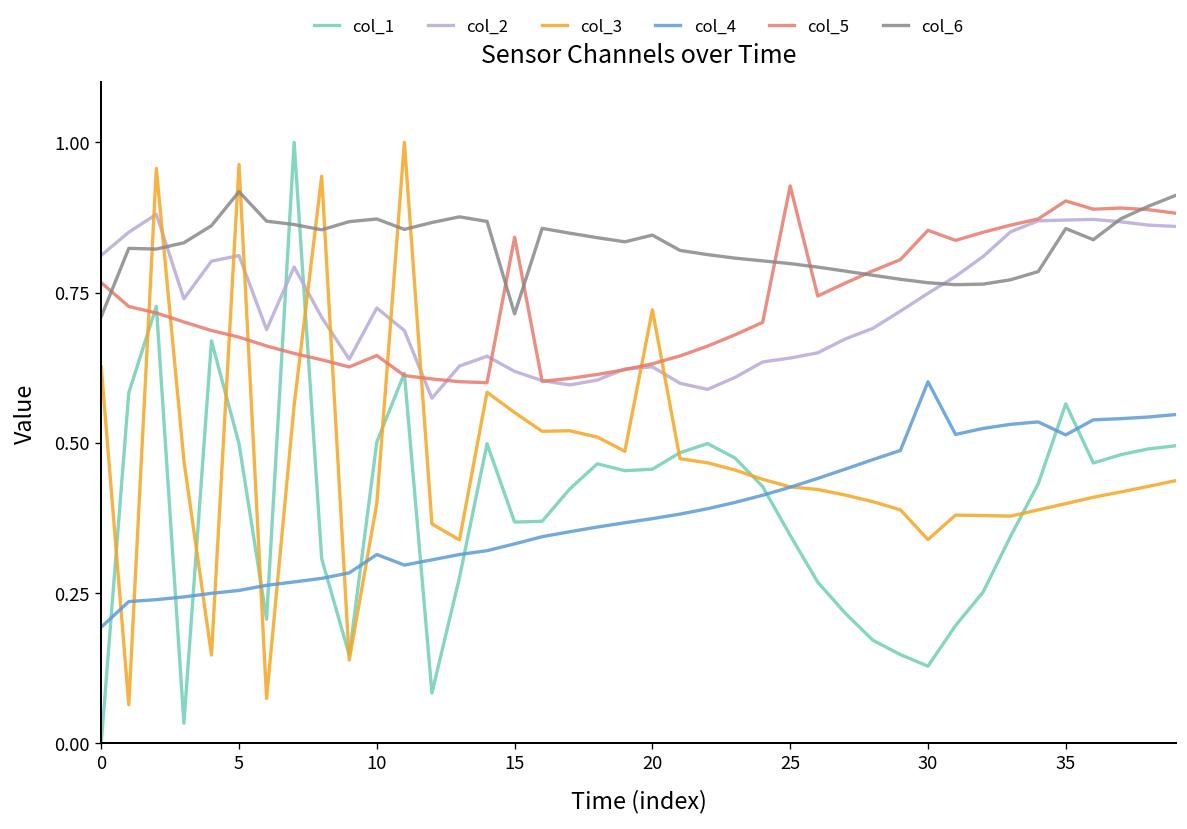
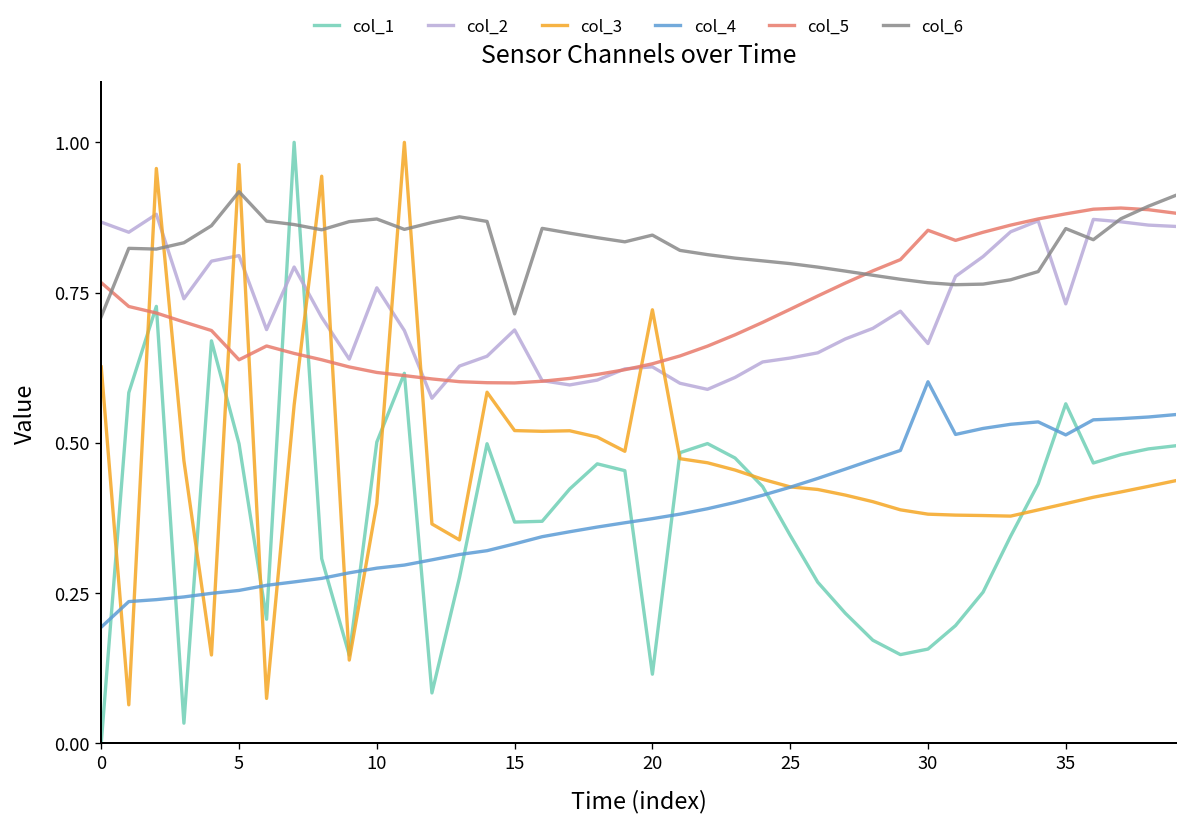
col_2, 0: 0.81 -> 0.87
col_5, 5: 0.68 -> 0.64
col_2, 10: 0.72 -> 0.76
col_4, 10: 0.31 -> 0.29
col_5, 10: 0.65 -> 0.62
col_2, 15: 0.62 -> 0.69
col_3, 15: 0.55 -> 0.52
col_5, 15: 0.84 -> 0.60
col_1, 20: 0.46 -> 0.11
col_5, 25: 0.93 -> 0.72
col_1, 30: 0.13 -> 0.16
col_2, 30: 0.75 -> 0.67
col_3, 30: 0.34 -> 0.38
col_2, 35: 0.87 -> 0.73
col_5, 35: 0.90 -> 0.88
